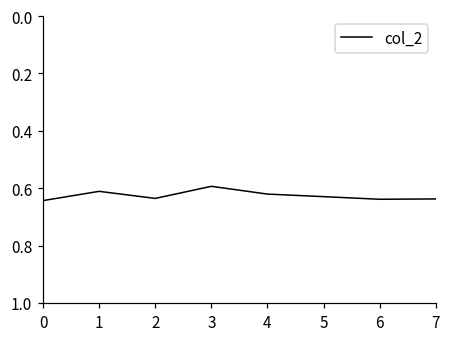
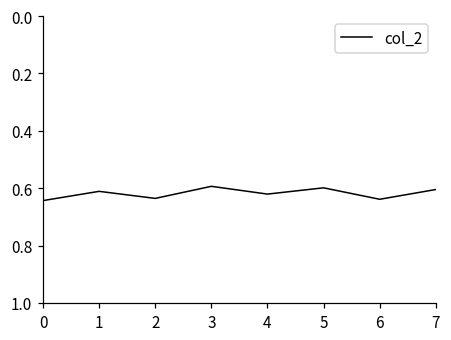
5: 0.63 -> 0.60
7: 0.64 -> 0.60
